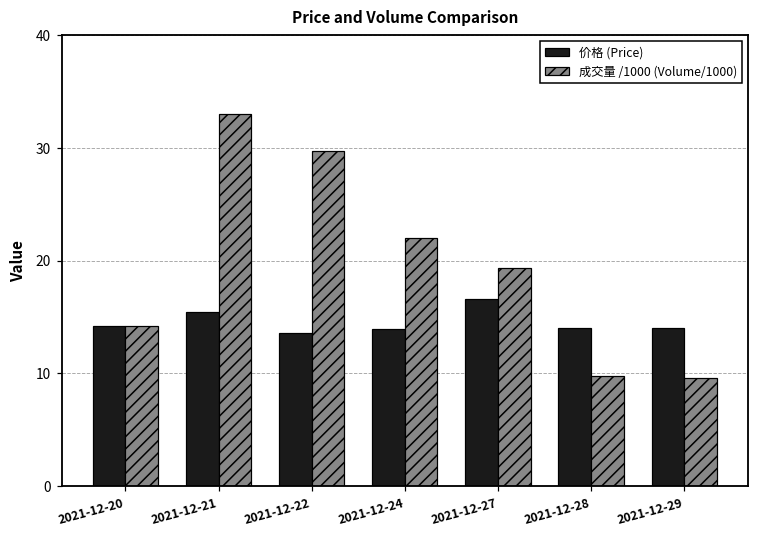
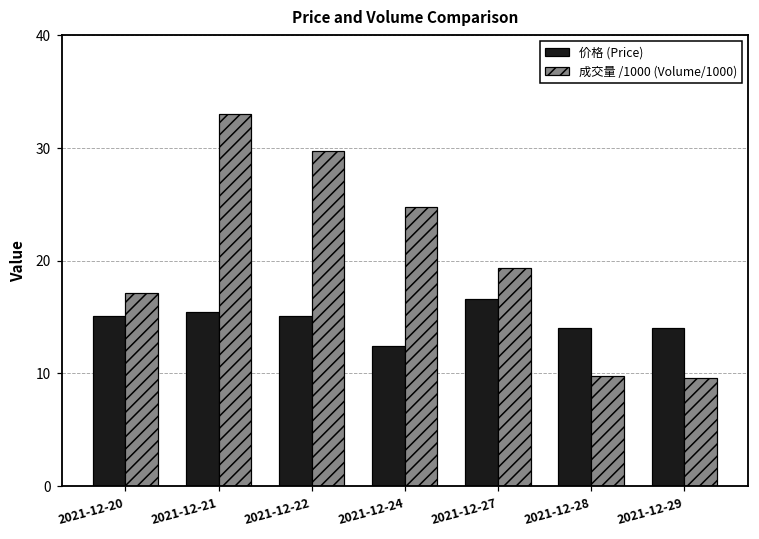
价格 (Price), 2021-12-20: 14.2 -> 15.1
成交量 /1000 (Volume/1000), 2021-12-20: 14.2 -> 17.1
价格 (Price), 2021-12-22: 13.6 -> 15.1
价格 (Price), 2021-12-24: 13.9 -> 12.4
成交量 /1000 (Volume/1000), 2021-12-24: 22.0 -> 24.7
